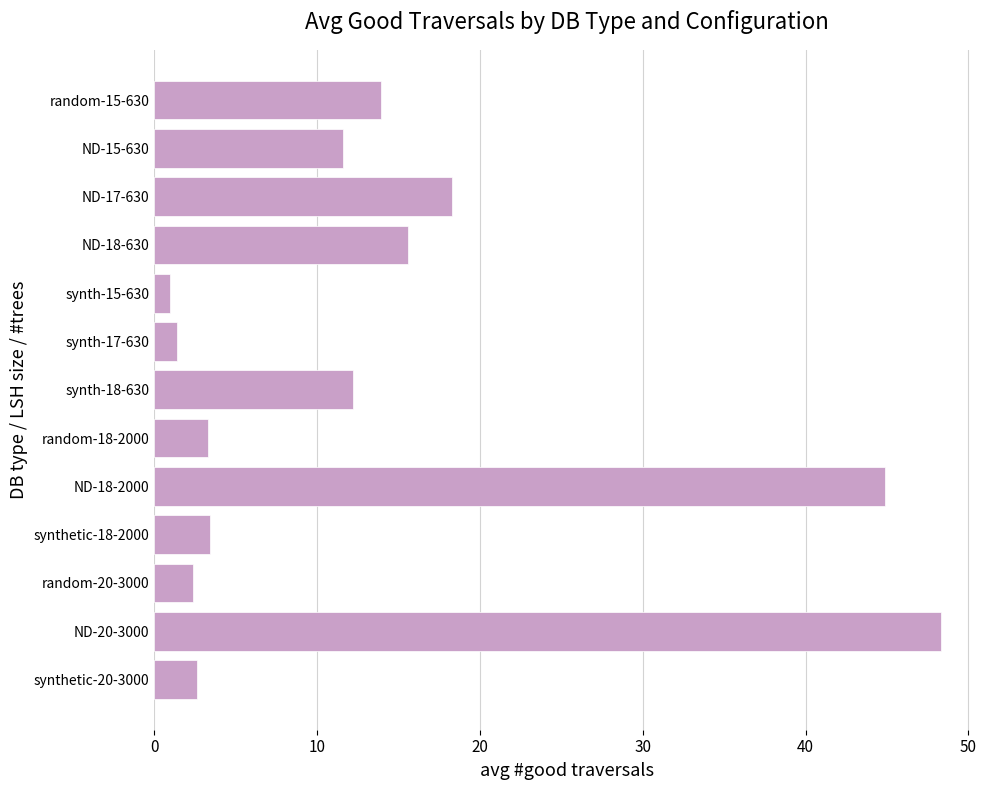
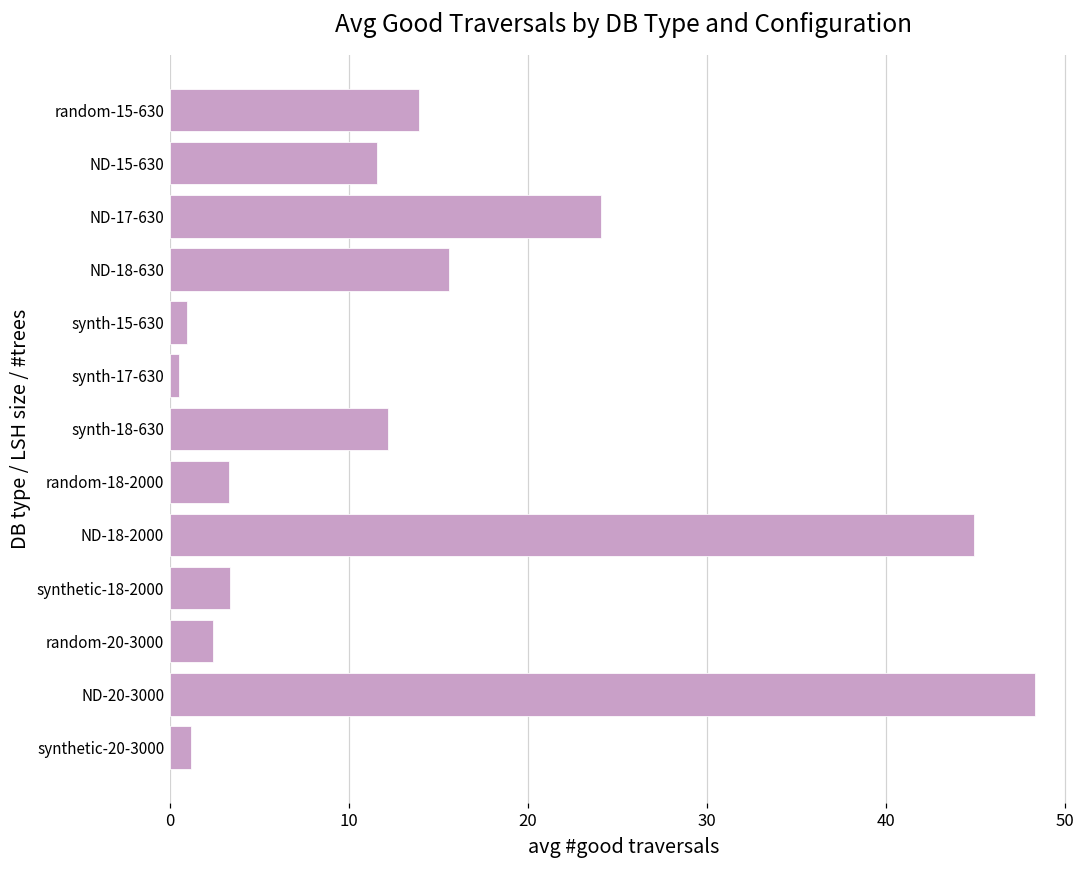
ND-17-630: 18.3 -> 24.1
synth-17-630: 1.4 -> 0.5
synthetic-20-3000: 2.6 -> 1.2
